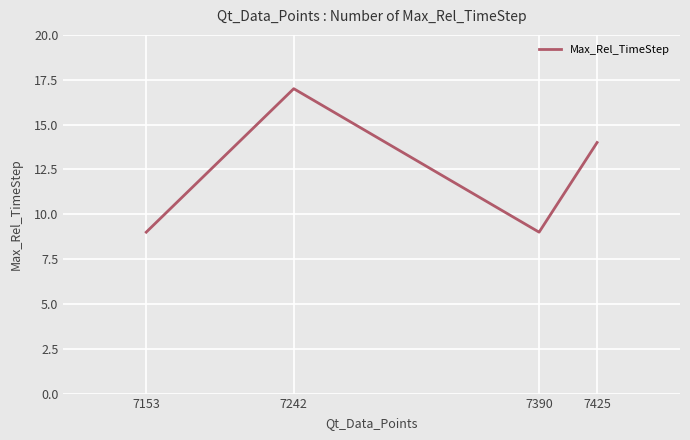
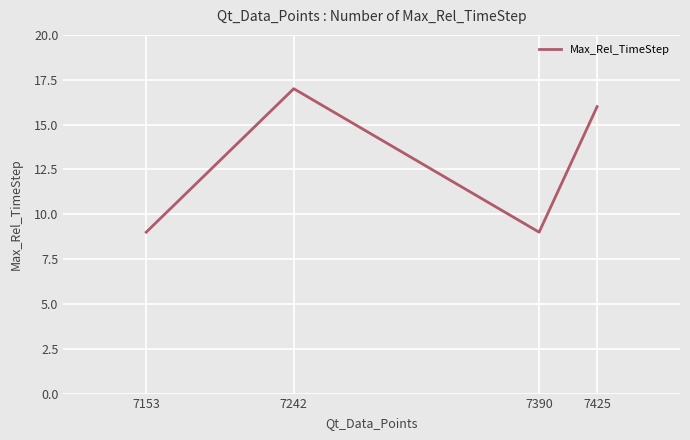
7425: 14 -> 16
